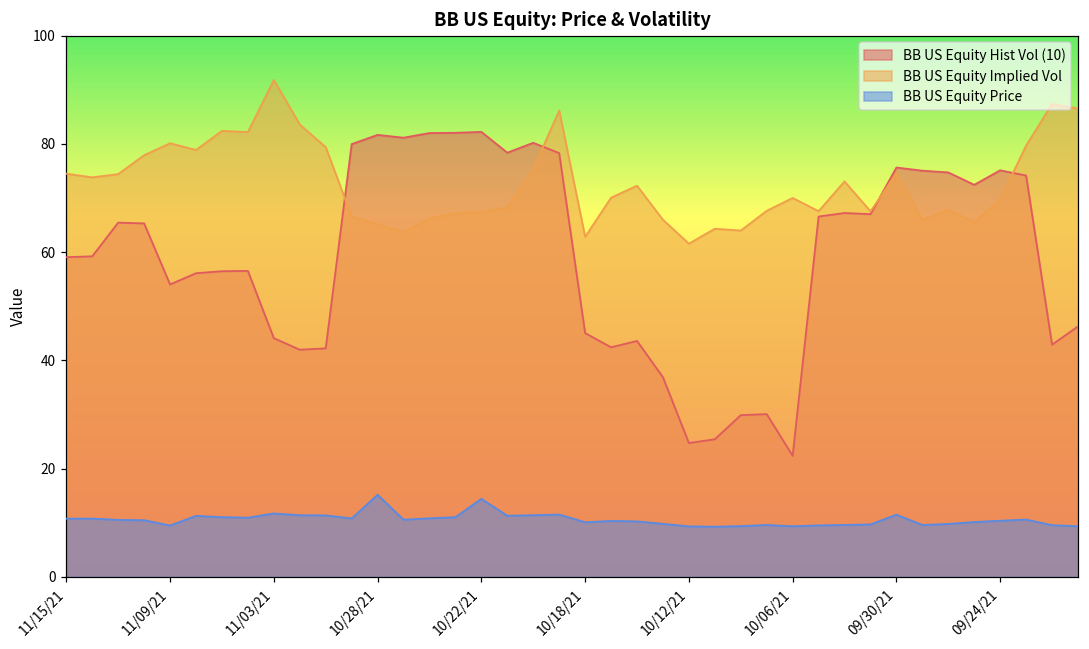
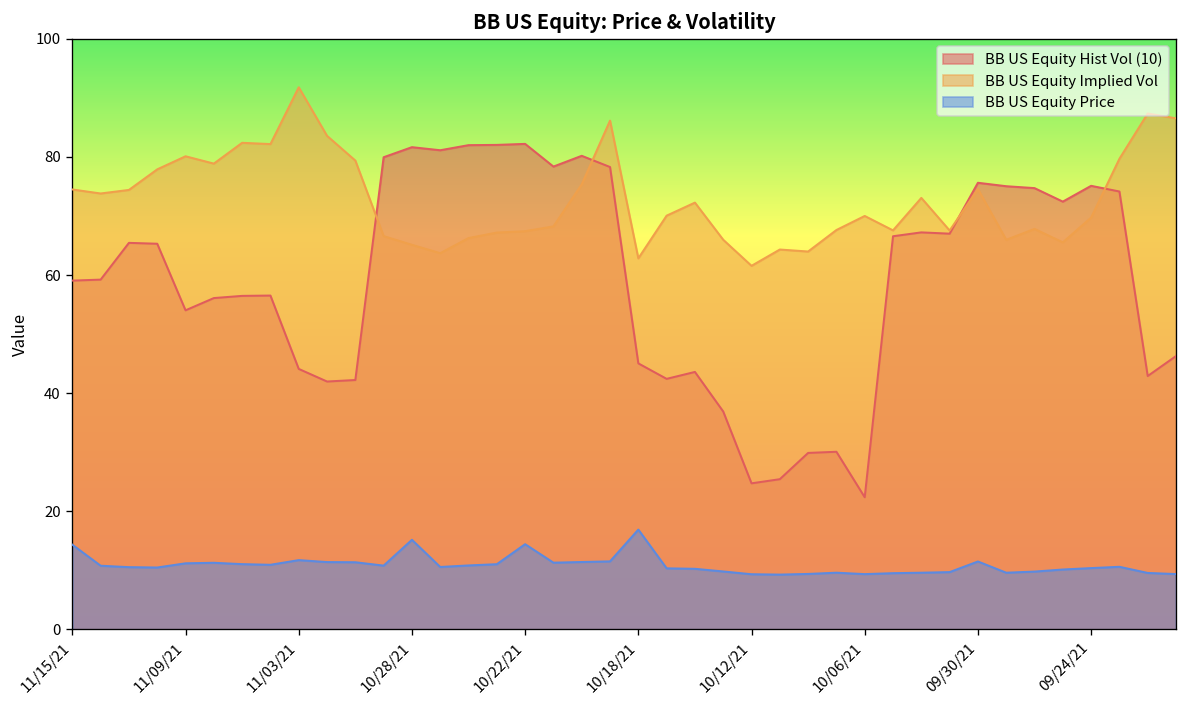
BB US Equity Price, 11/15/21: 11 -> 14
BB US Equity Price, 11/09/21: 10 -> 11
BB US Equity Price, 10/18/21: 10 -> 17
